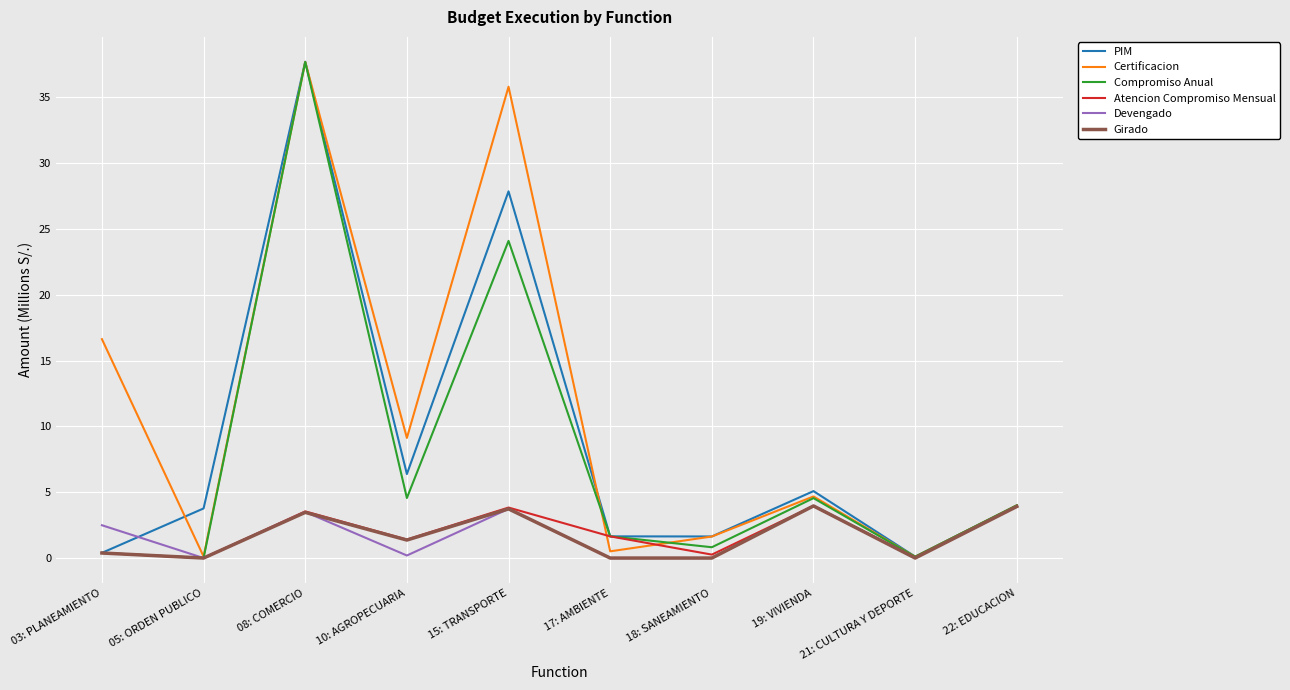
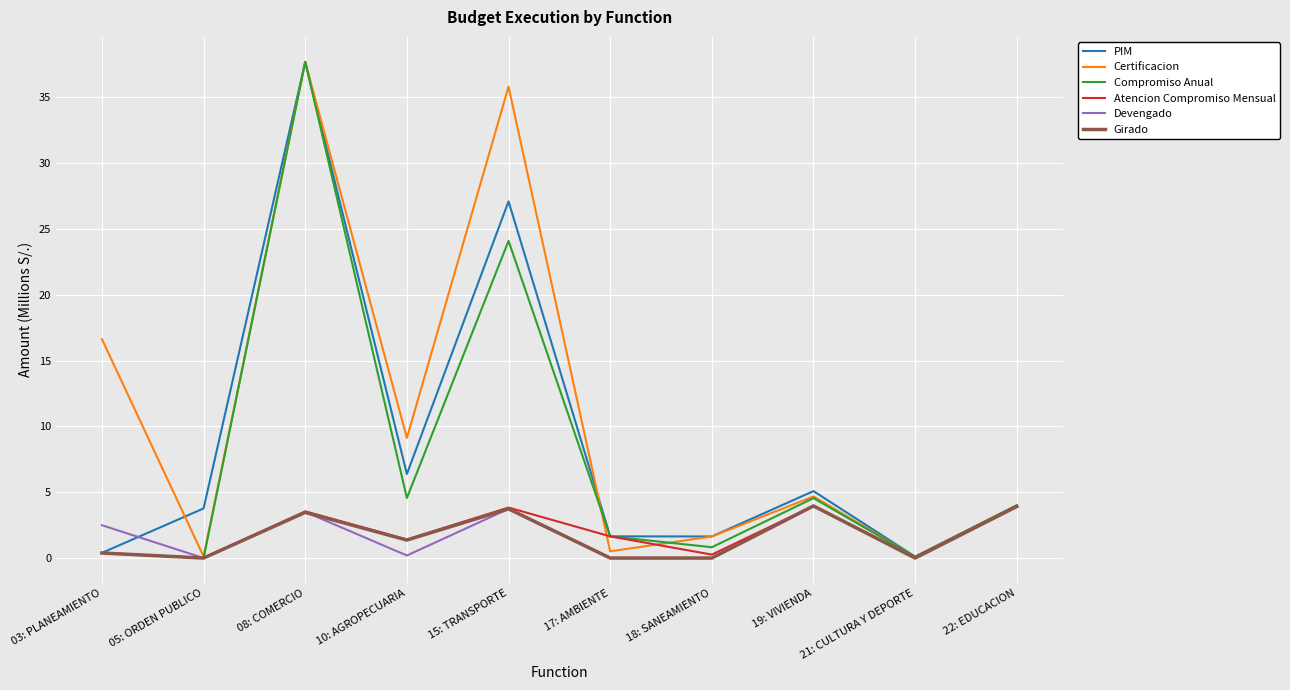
PIM, 15: TRANSPORTE: 27.9 -> 27.1
